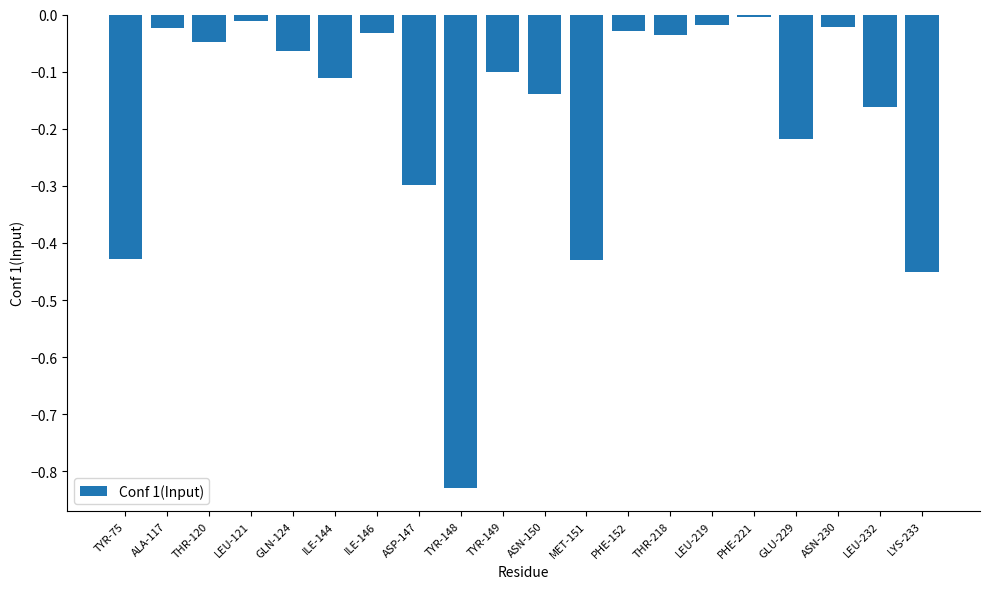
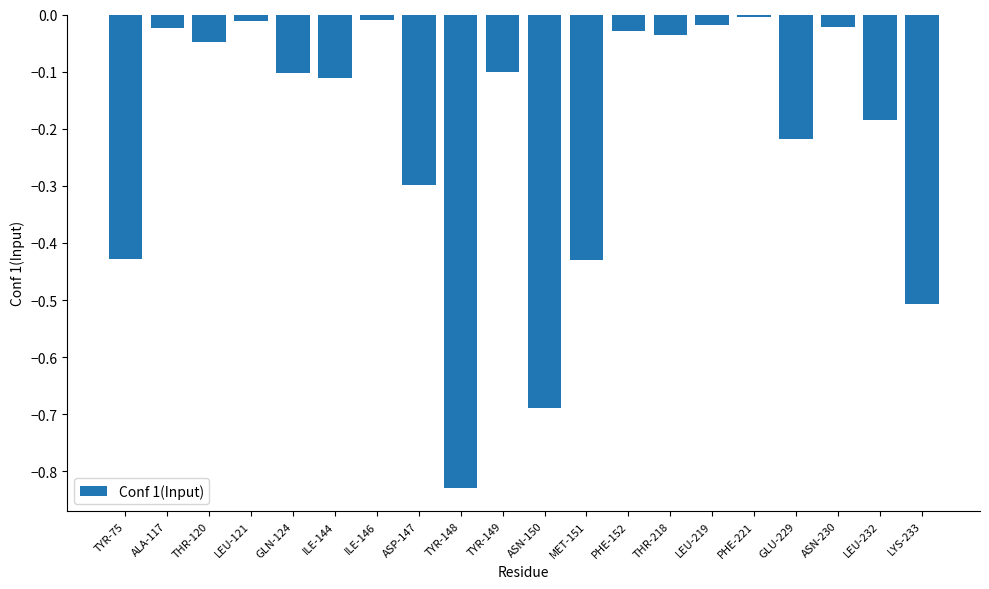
GLN-124: -0.06 -> -0.10
ILE-146: -0.03 -> -0.01
ASN-150: -0.14 -> -0.69
LEU-232: -0.16 -> -0.18
LYS-233: -0.45 -> -0.51
